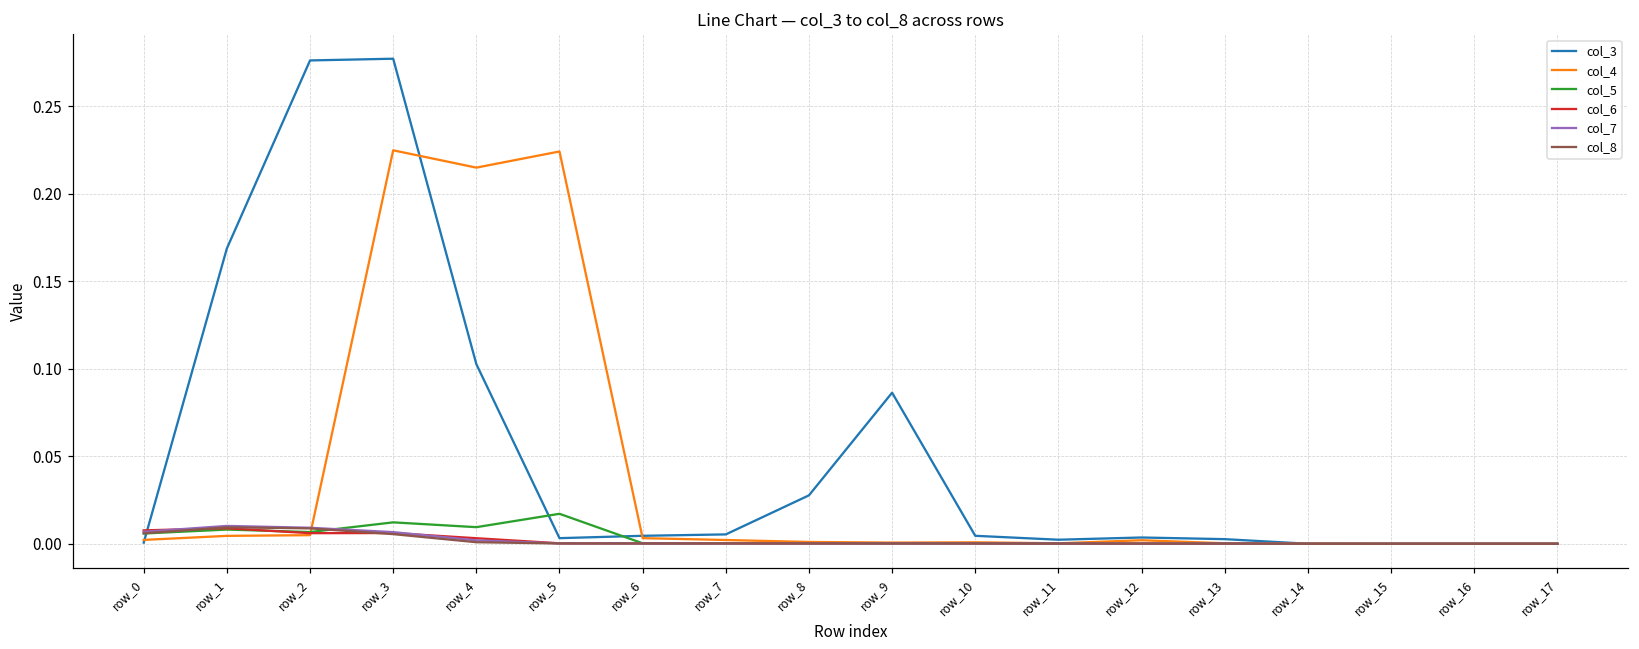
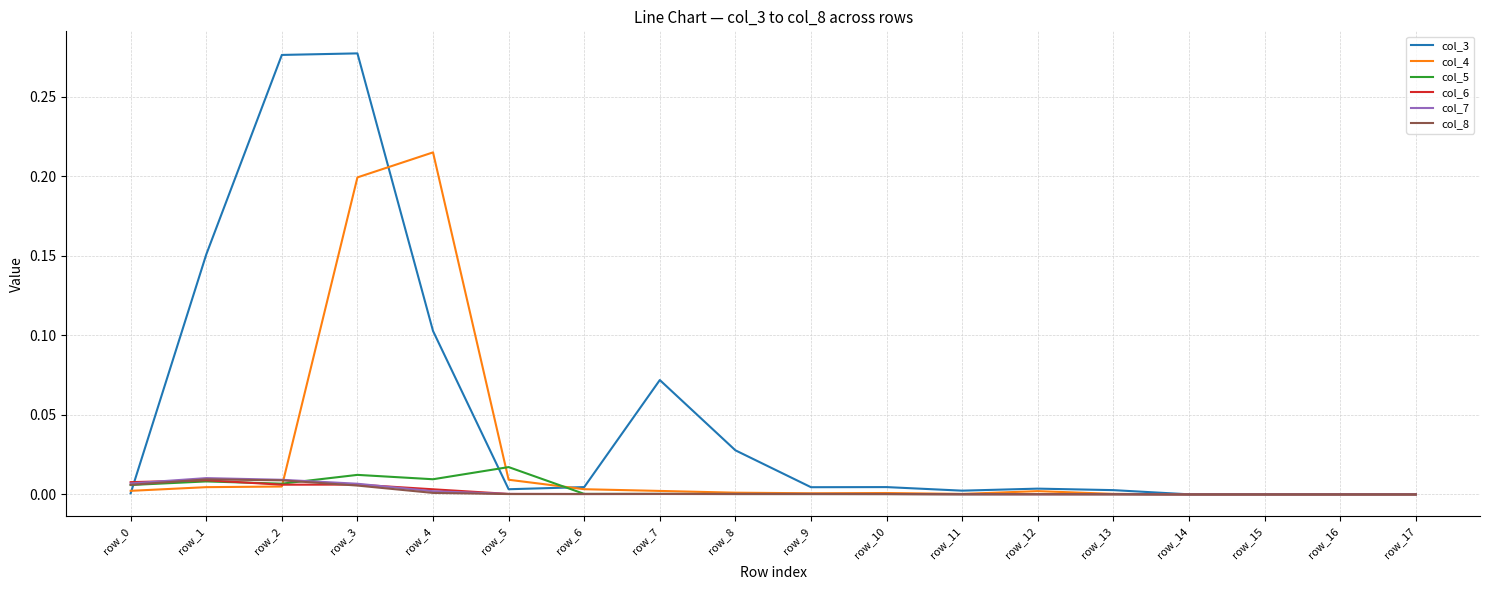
col_3, row_1: 0.169 -> 0.151
col_4, row_3: 0.225 -> 0.199
col_4, row_5: 0.224 -> 0.009
col_3, row_7: 0.005 -> 0.072
col_3, row_9: 0.086 -> 0.005
